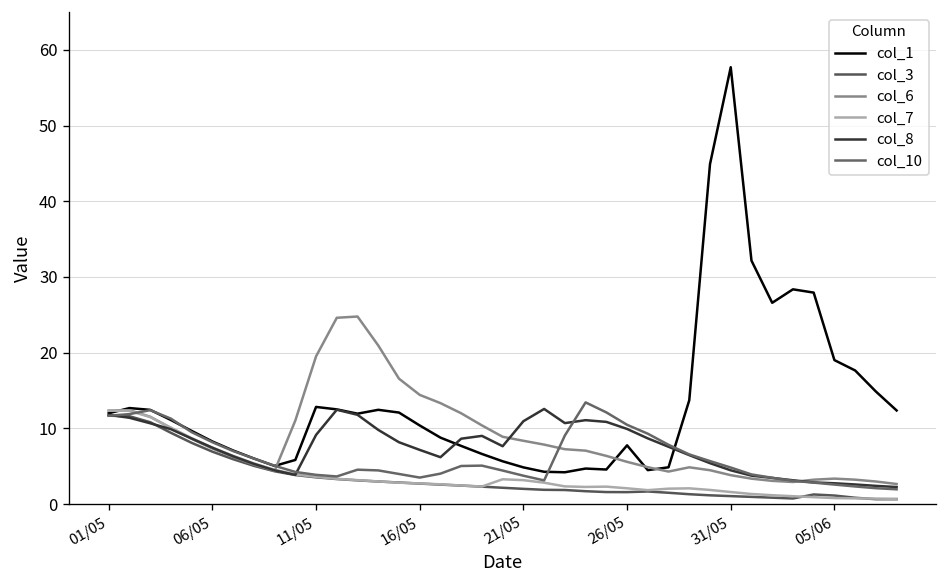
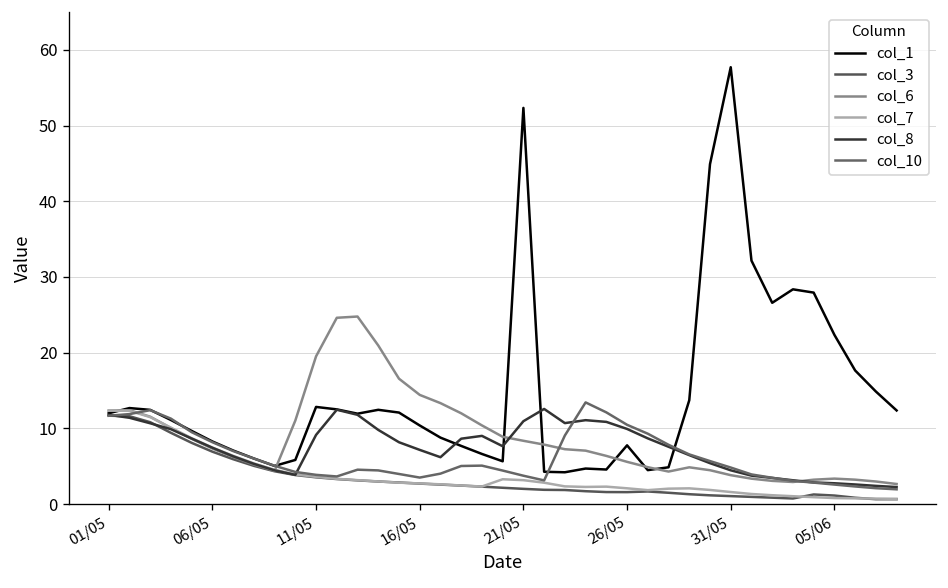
col_1, 21/05: 5 -> 52
col_1, 05/06: 19 -> 22
